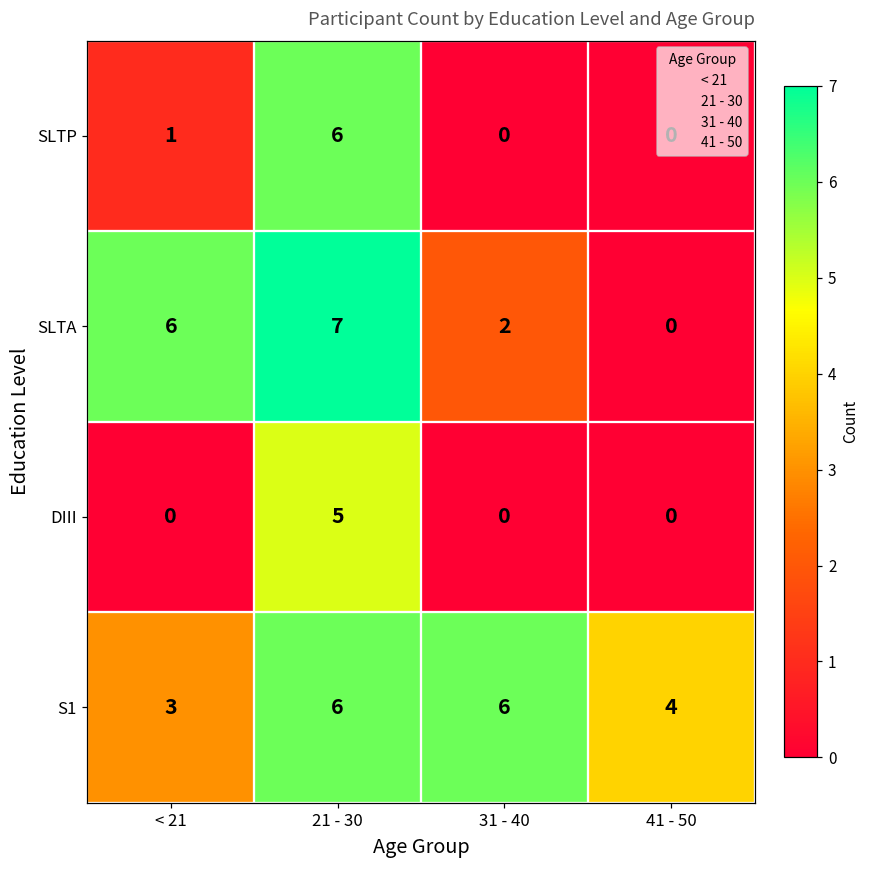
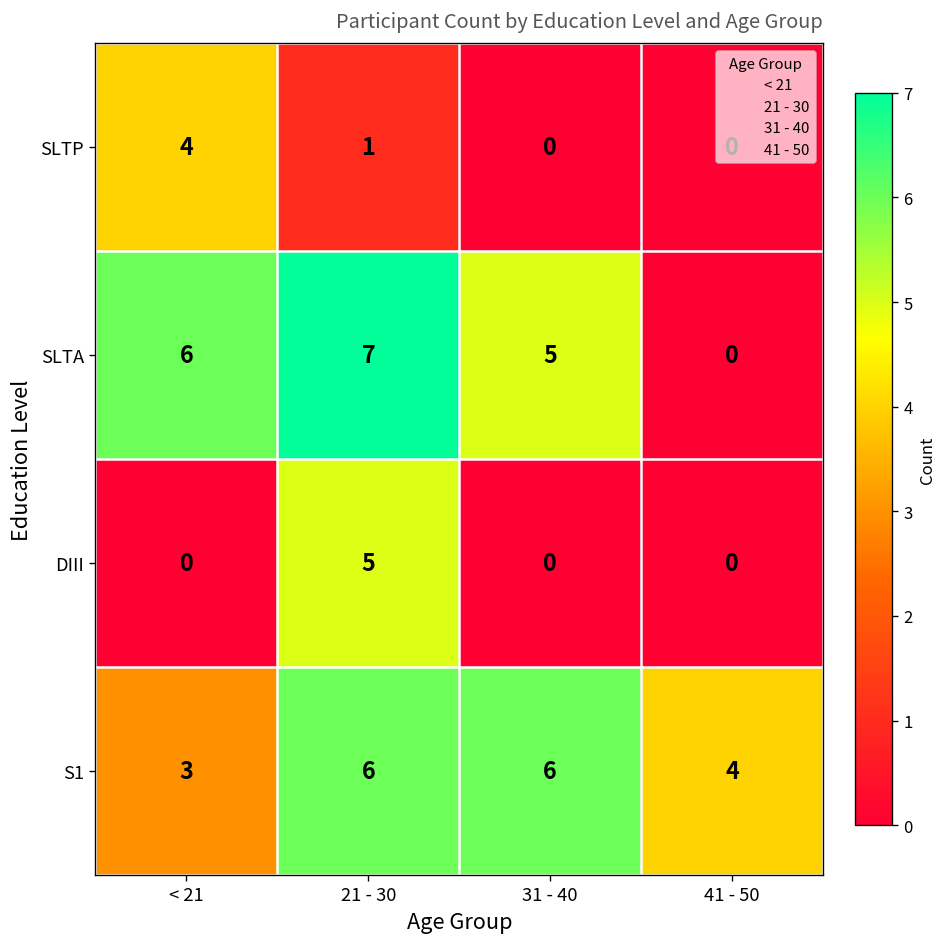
SLTP, < 21: 1 -> 4
SLTP, 21 - 30: 6 -> 1
SLTA, 31 - 40: 2 -> 5
